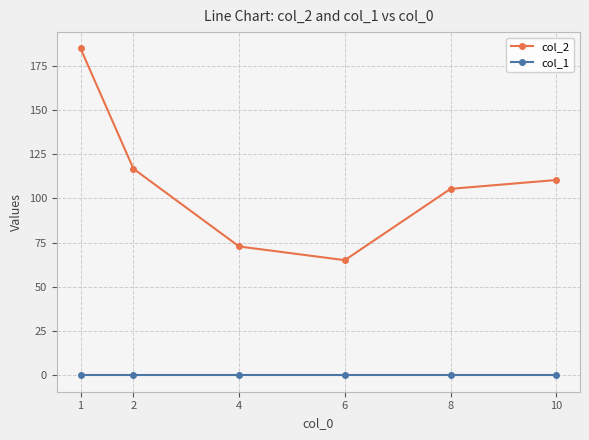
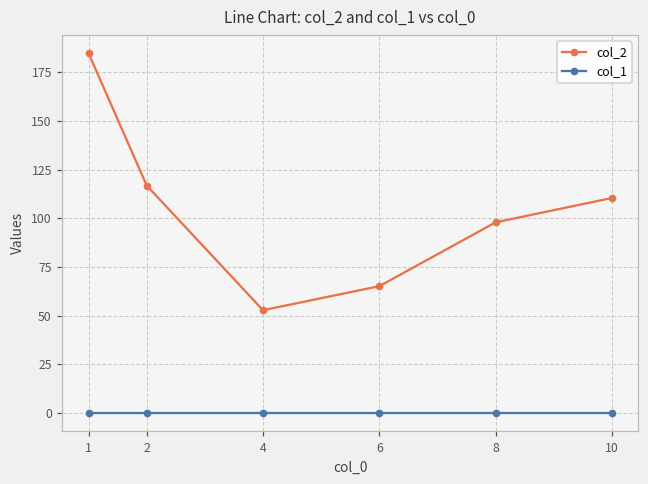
col_2, 4: 73 -> 53
col_2, 8: 105 -> 98
